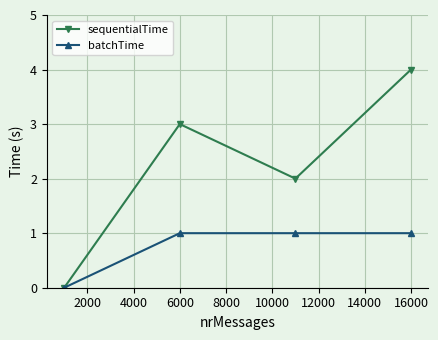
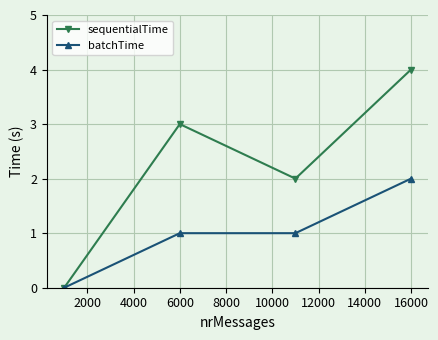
batchTime, 16000: 1 -> 2
